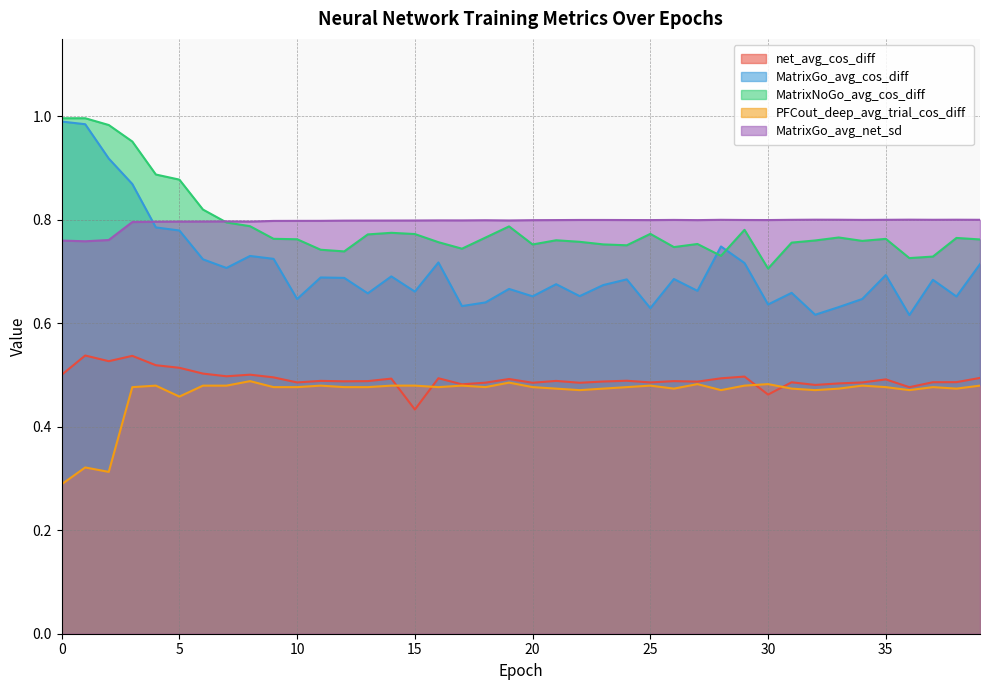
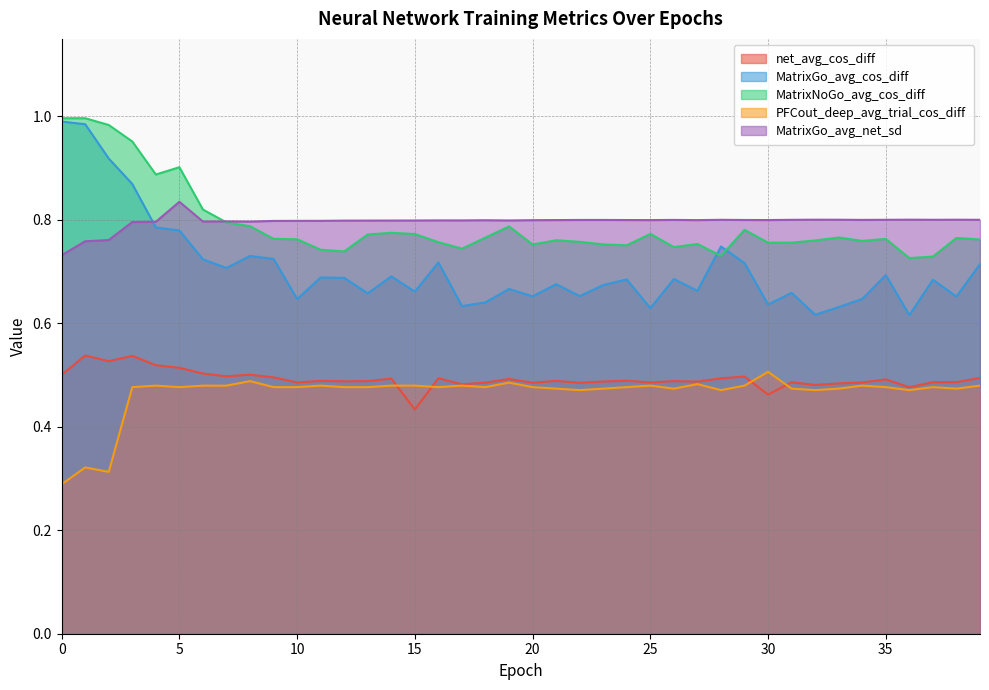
MatrixGo_avg_net_sd, 0: 0.76 -> 0.73
MatrixNoGo_avg_cos_diff, 5: 0.88 -> 0.90
PFCout_deep_avg_trial_cos_diff, 5: 0.46 -> 0.48
MatrixGo_avg_net_sd, 5: 0.80 -> 0.84
MatrixNoGo_avg_cos_diff, 30: 0.71 -> 0.76
PFCout_deep_avg_trial_cos_diff, 30: 0.48 -> 0.51
